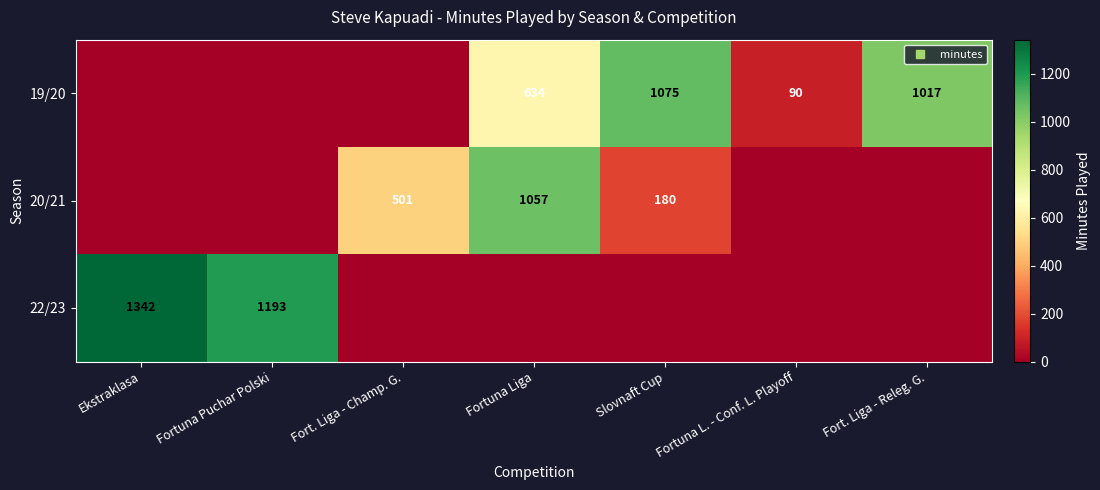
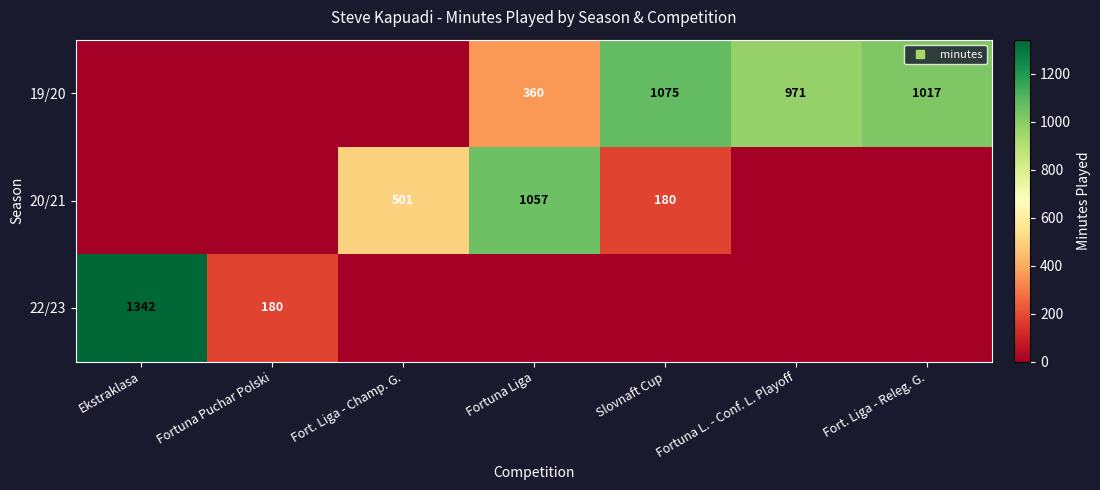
19/20, Fortuna Liga: 634 -> 360
19/20, Fortuna L. - Conf. L. Playoff: 90 -> 971
22/23, Fortuna Puchar Polski: 1193 -> 180
